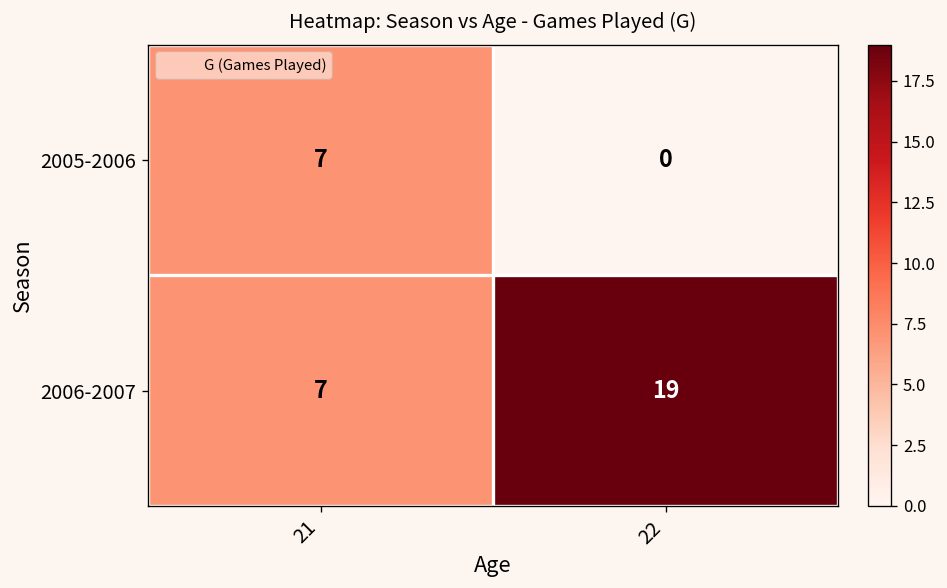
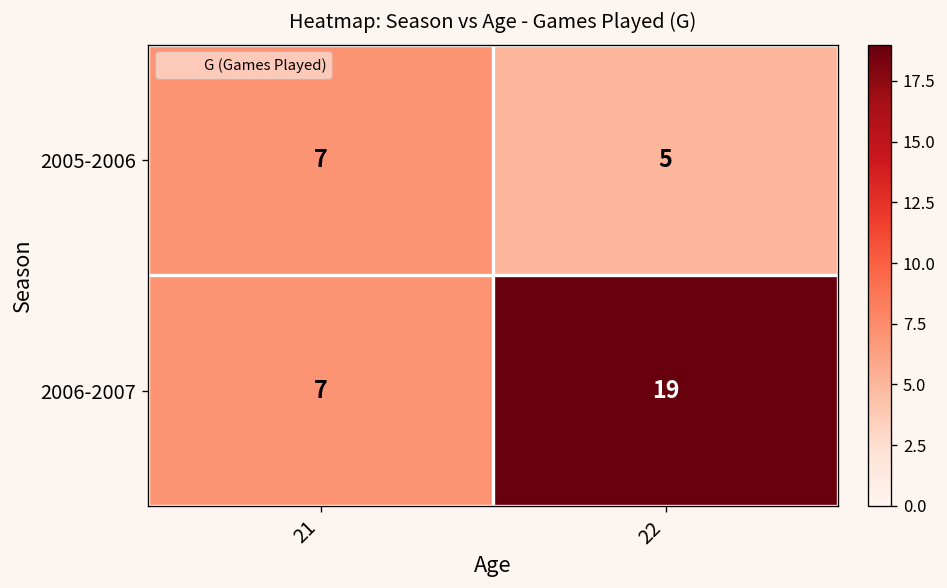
2005-2006, 22: 0 -> 5
